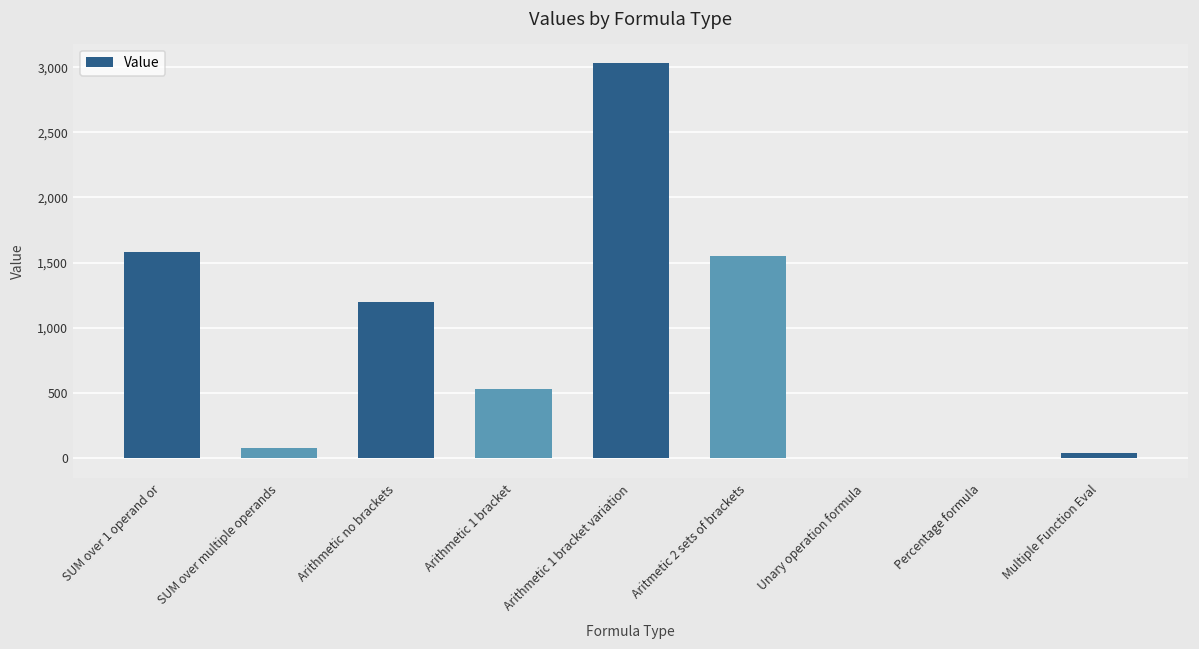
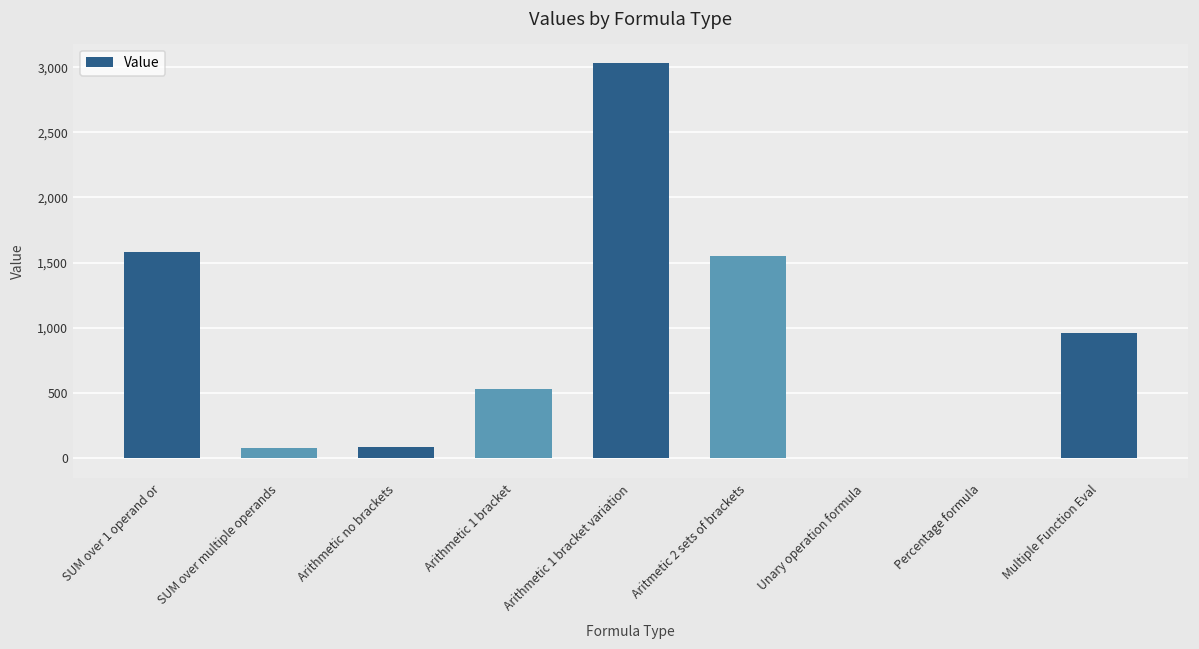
Arithmetic no brackets: 1,200 -> 90
Multiple Function Eval: 40 -> 960
